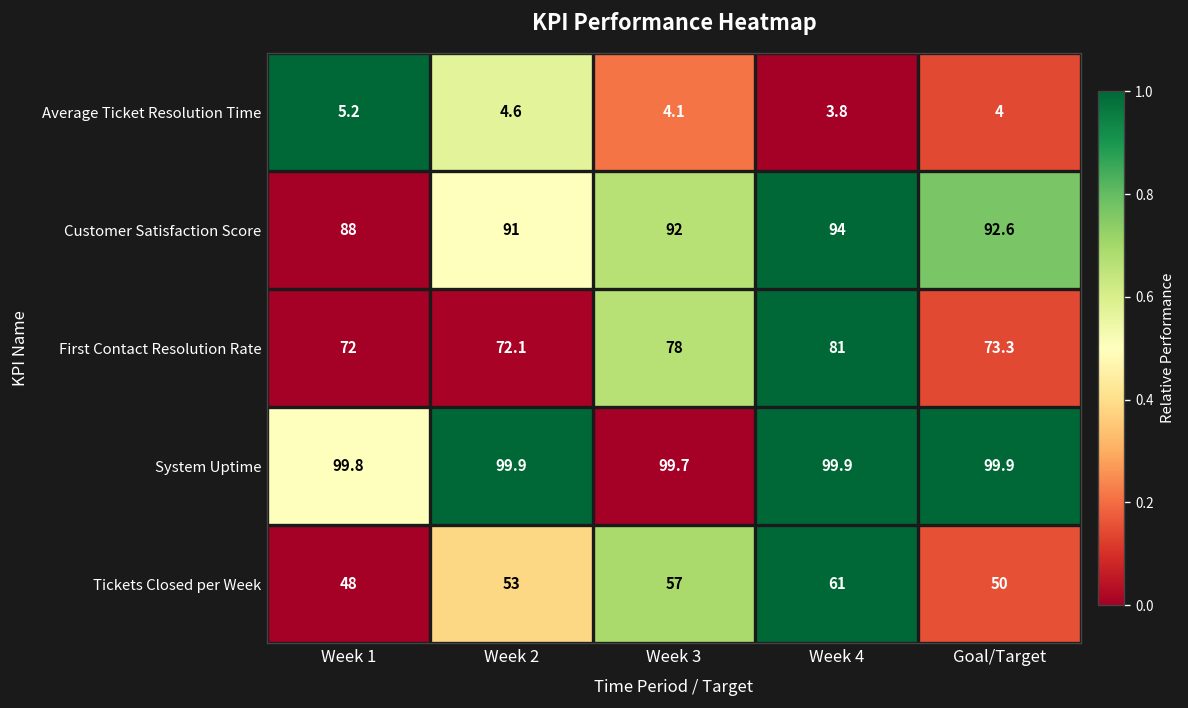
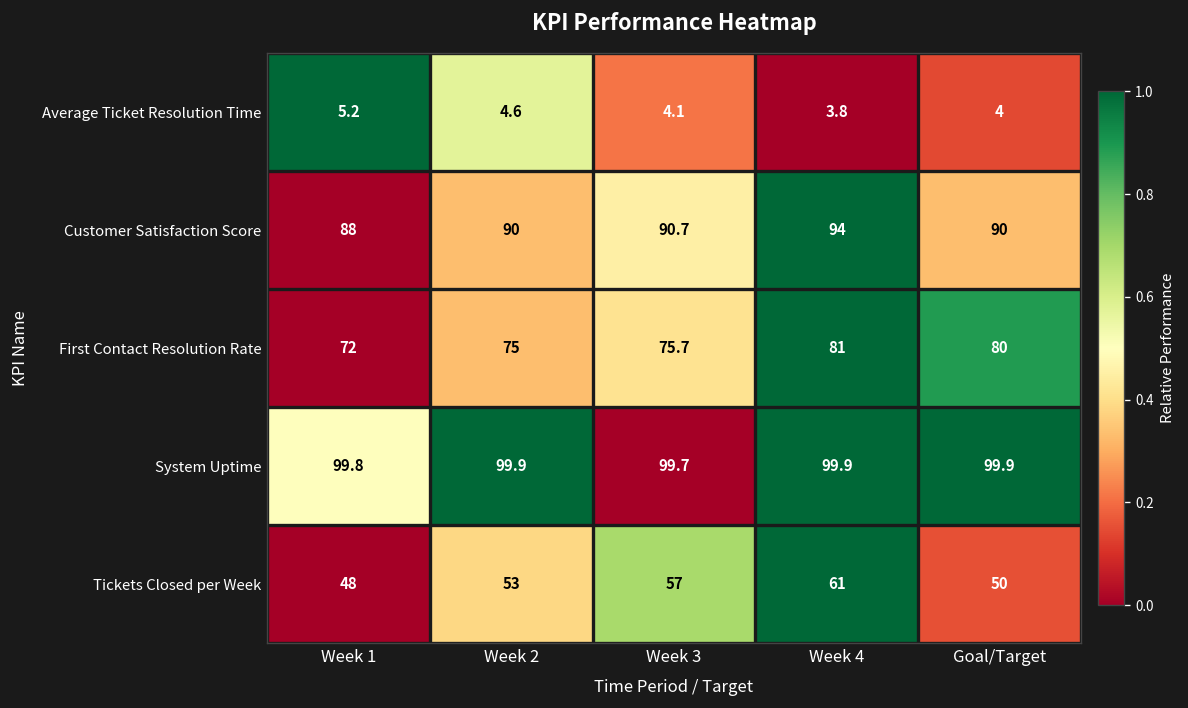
Customer Satisfaction Score, Week 2: 91 -> 90
Customer Satisfaction Score, Week 3: 92 -> 90.7
Customer Satisfaction Score, Goal/Target: 92.6 -> 90
First Contact Resolution Rate, Week 2: 72.1 -> 75
First Contact Resolution Rate, Week 3: 78 -> 75.7
First Contact Resolution Rate, Goal/Target: 73.3 -> 80
